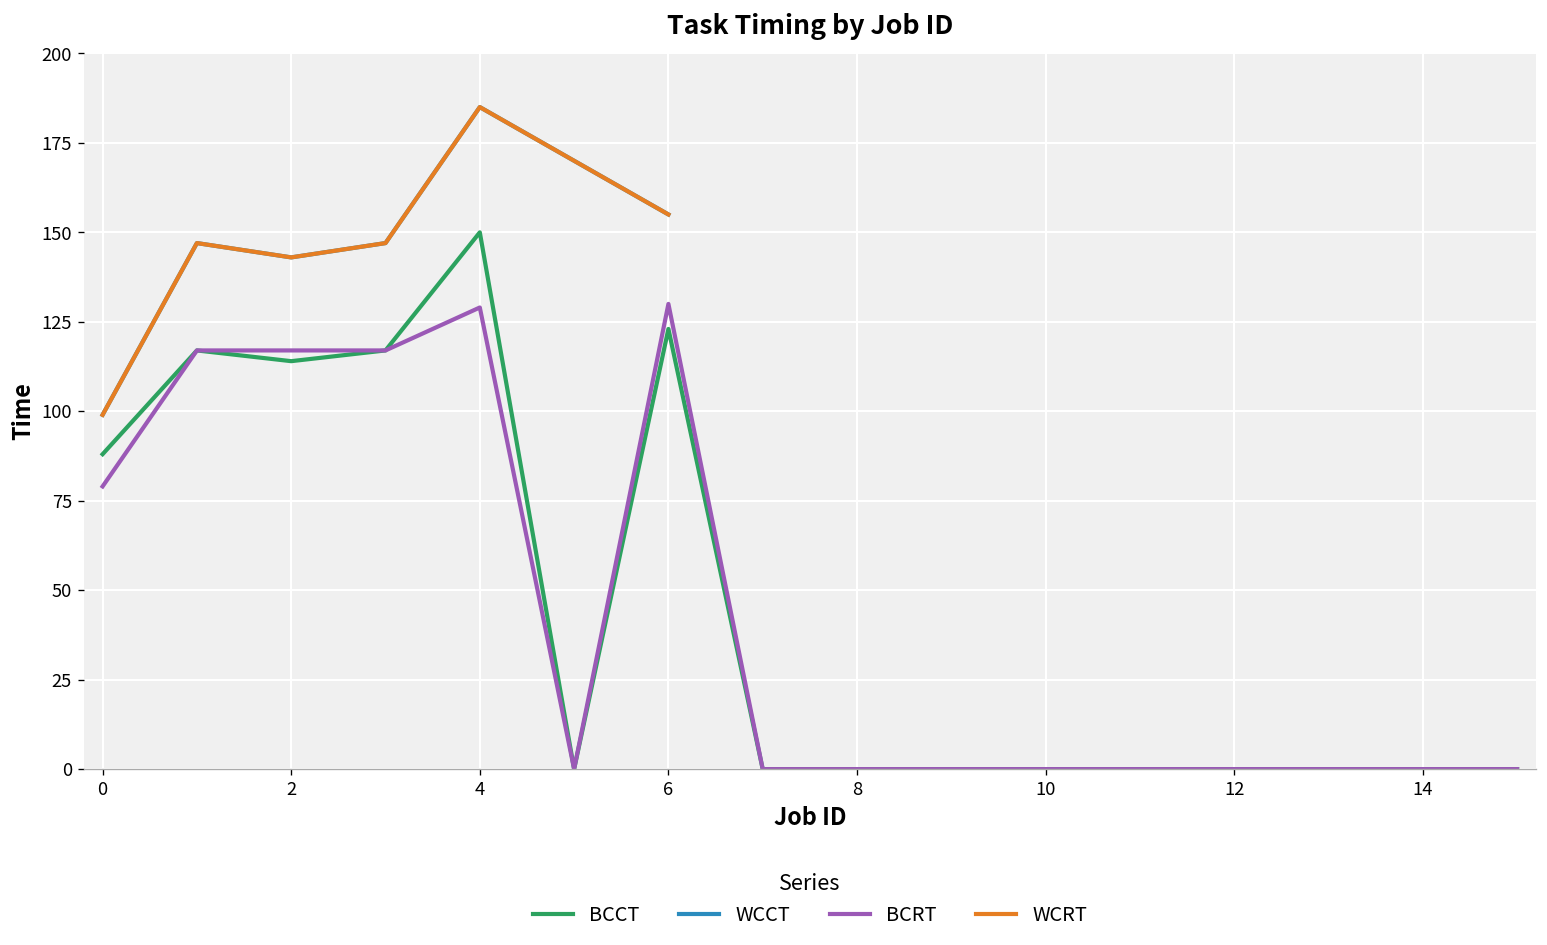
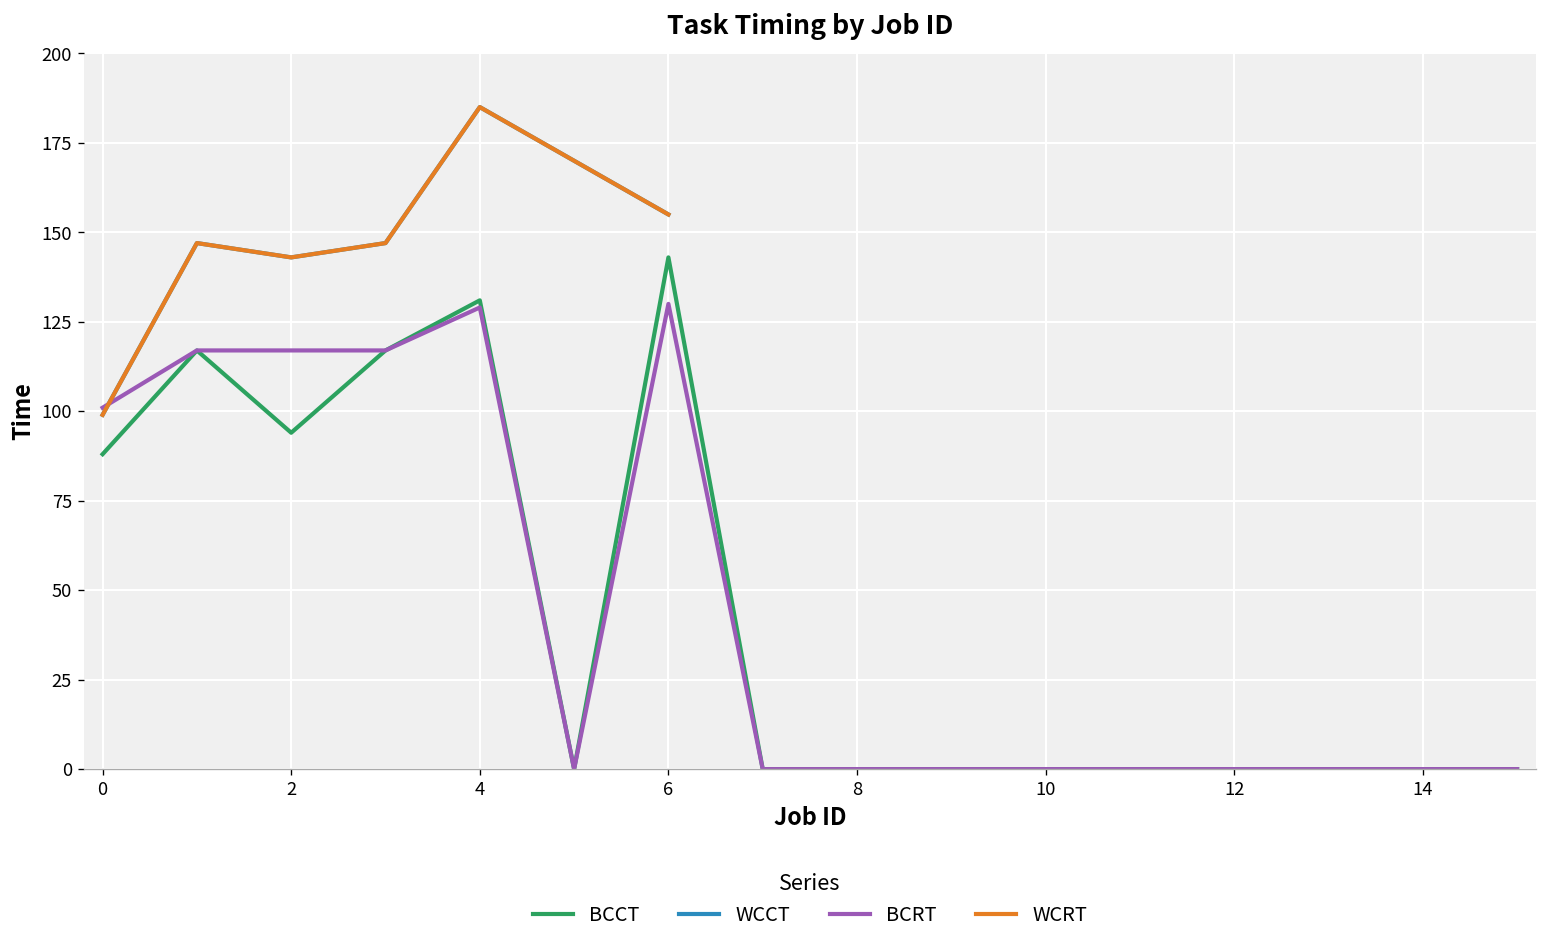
BCRT, 0: 79 -> 101
BCCT, 2: 114 -> 94
BCCT, 4: 150 -> 131
BCCT, 6: 123 -> 143
